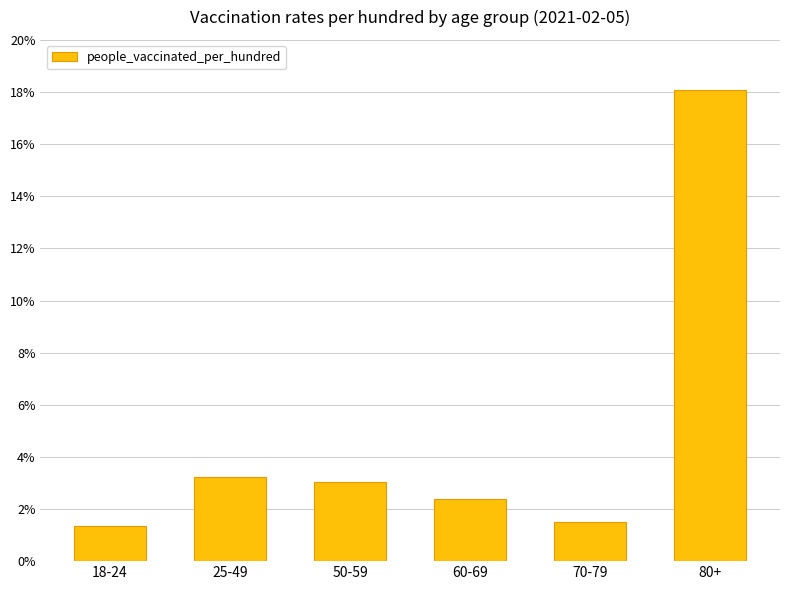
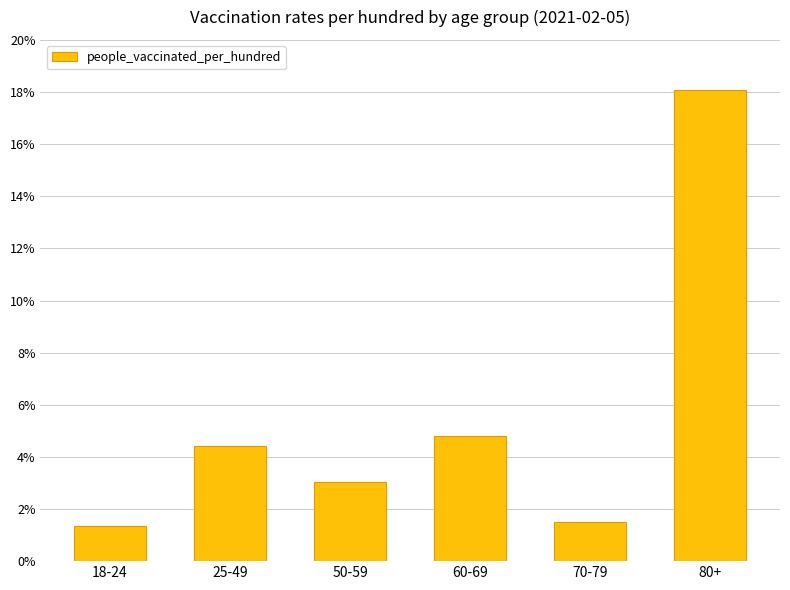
25-49: 3.2% -> 4.4%
60-69: 2.4% -> 4.8%
